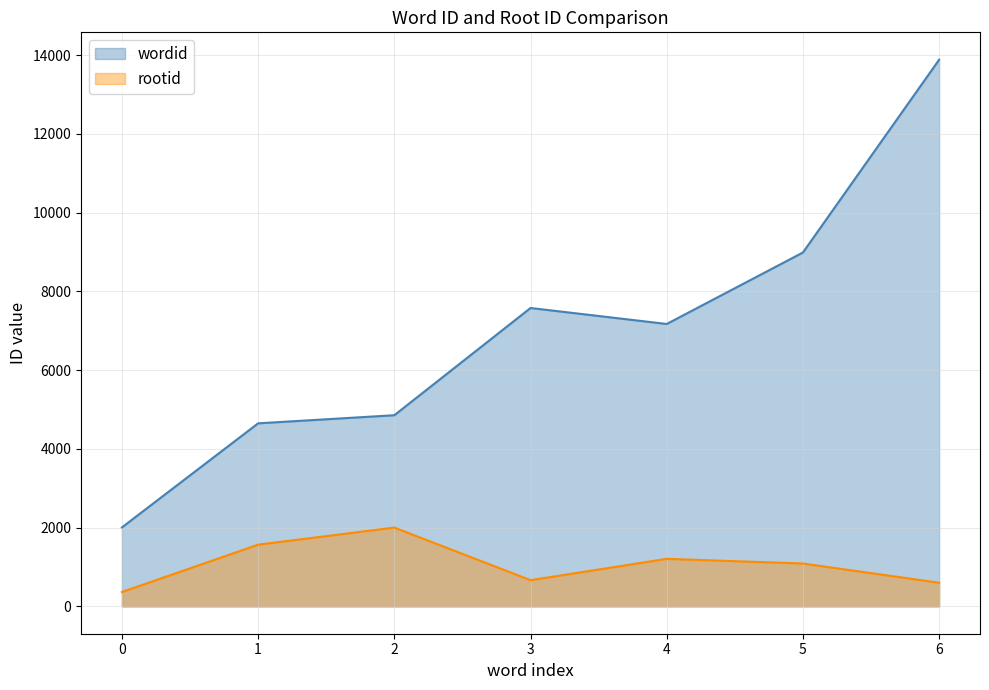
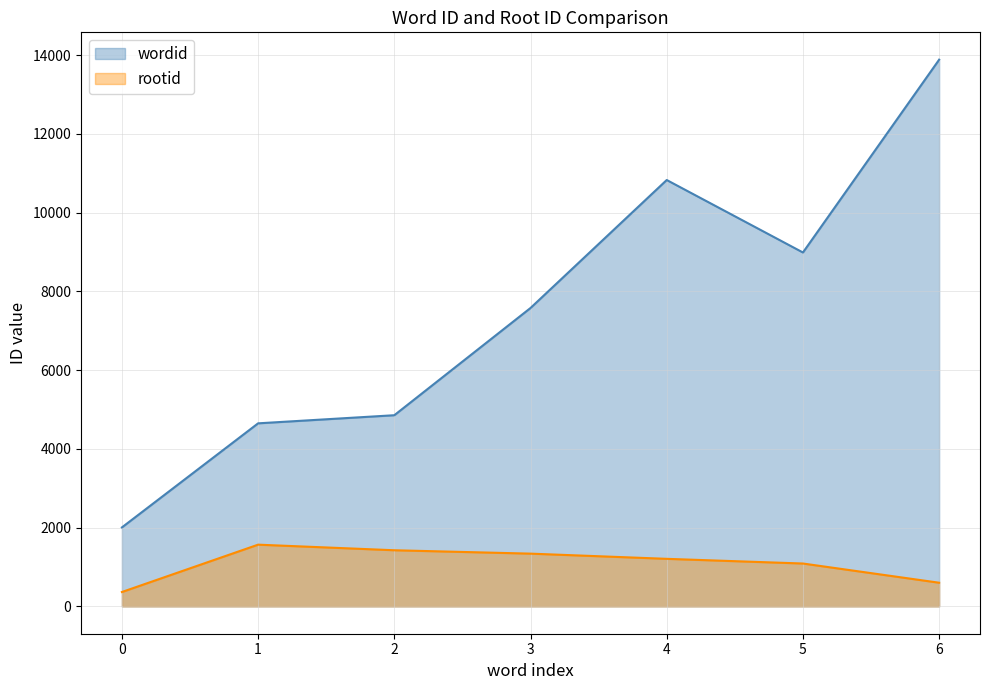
rootid, 2: 2000 -> 1400
rootid, 3: 700 -> 1300
wordid, 4: 7200 -> 10800
